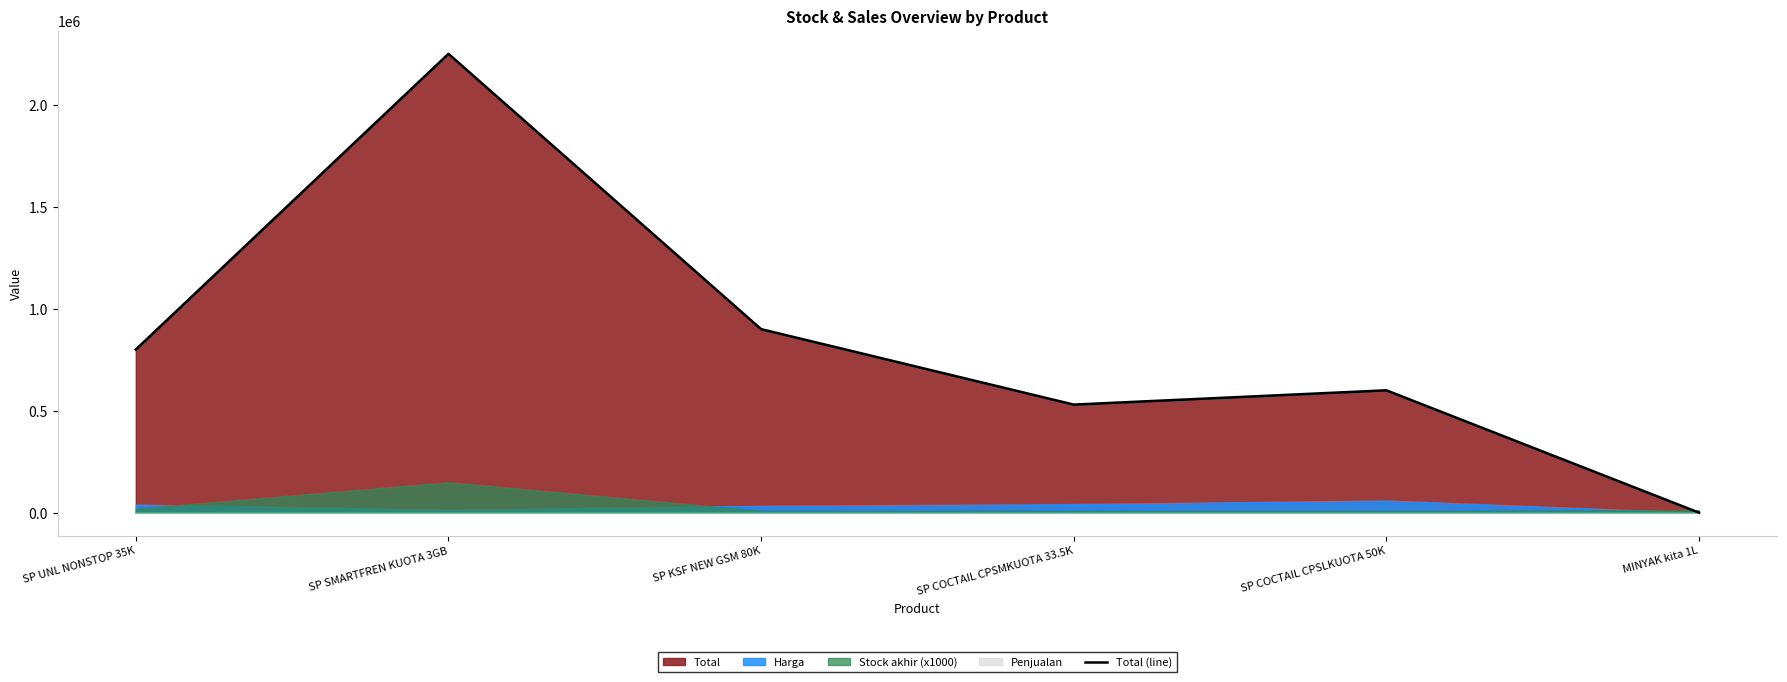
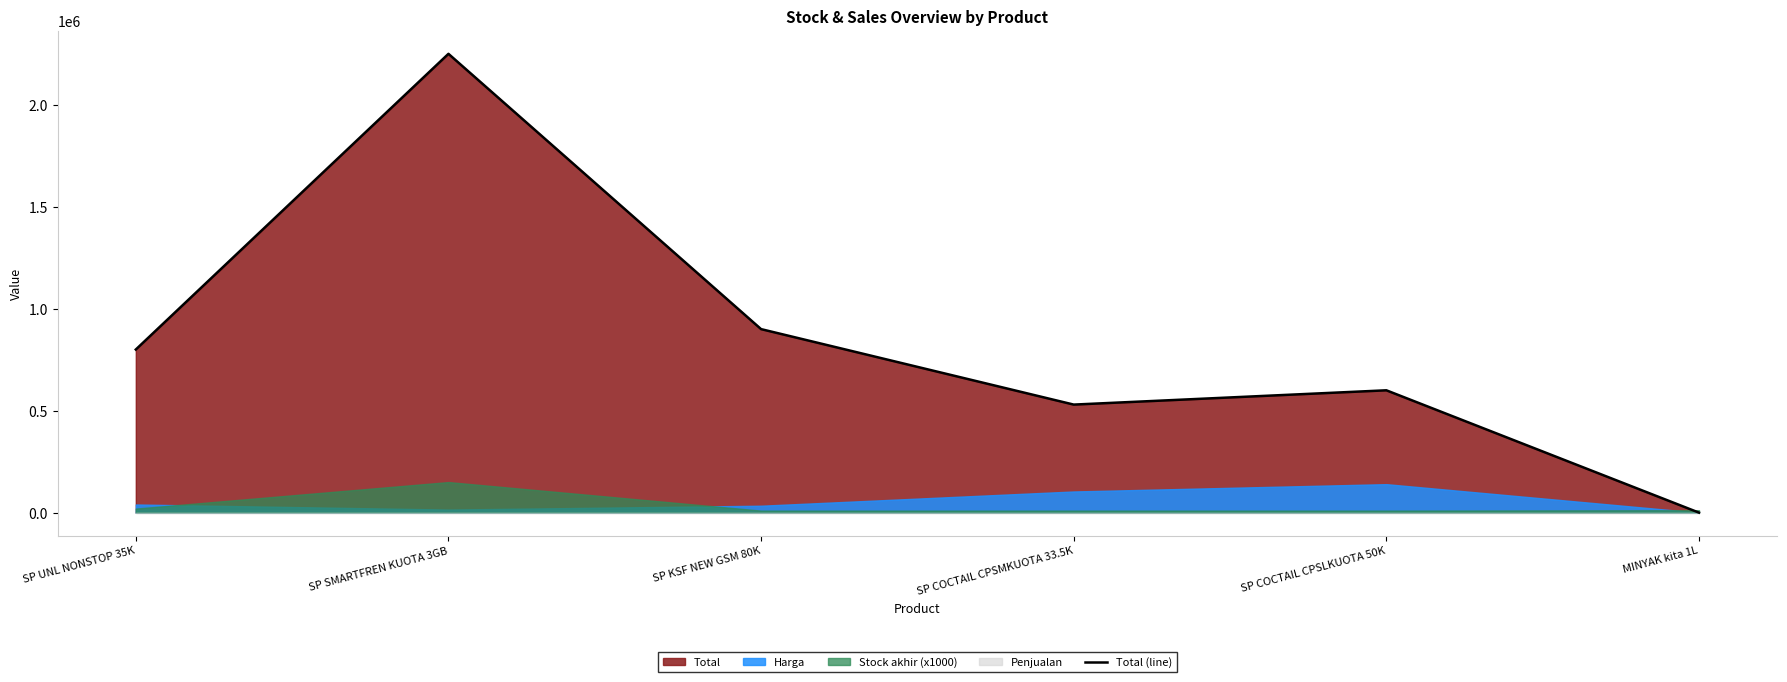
Harga, SP COCTAIL CPSMKUOTA 33.5K: 40000 -> 100000
Harga, SP COCTAIL CPSLKUOTA 50K: 60000 -> 140000
